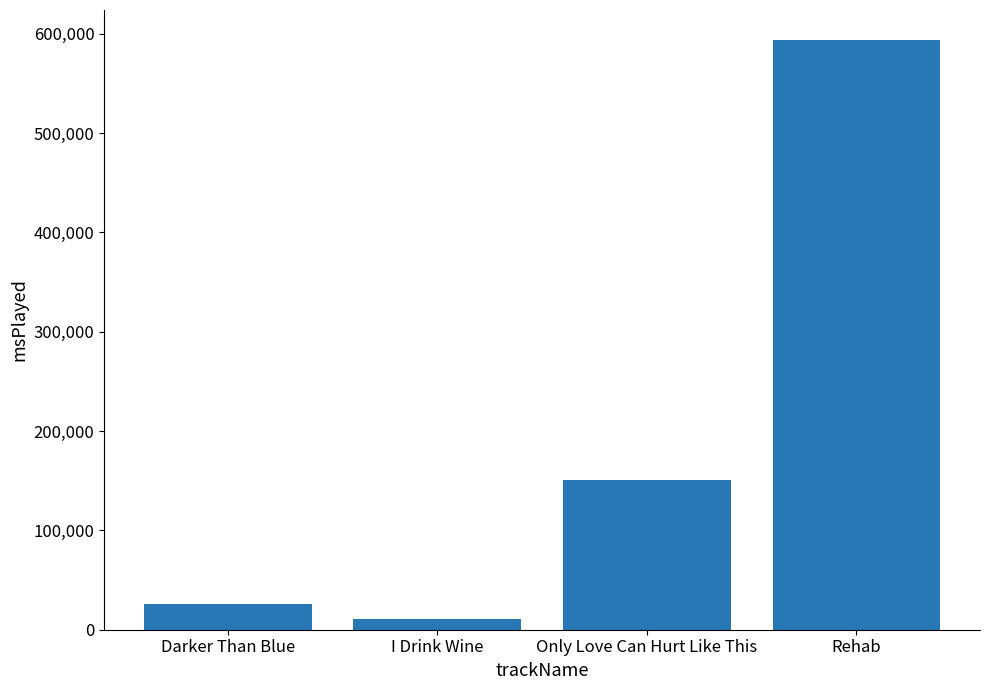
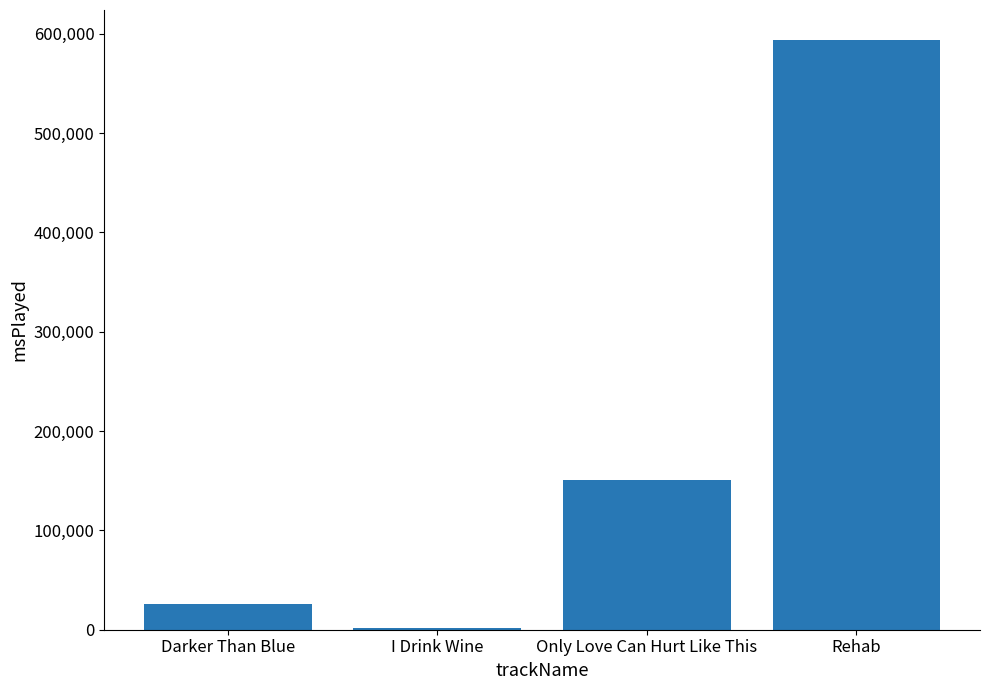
I Drink Wine: 10,000 -> 0
